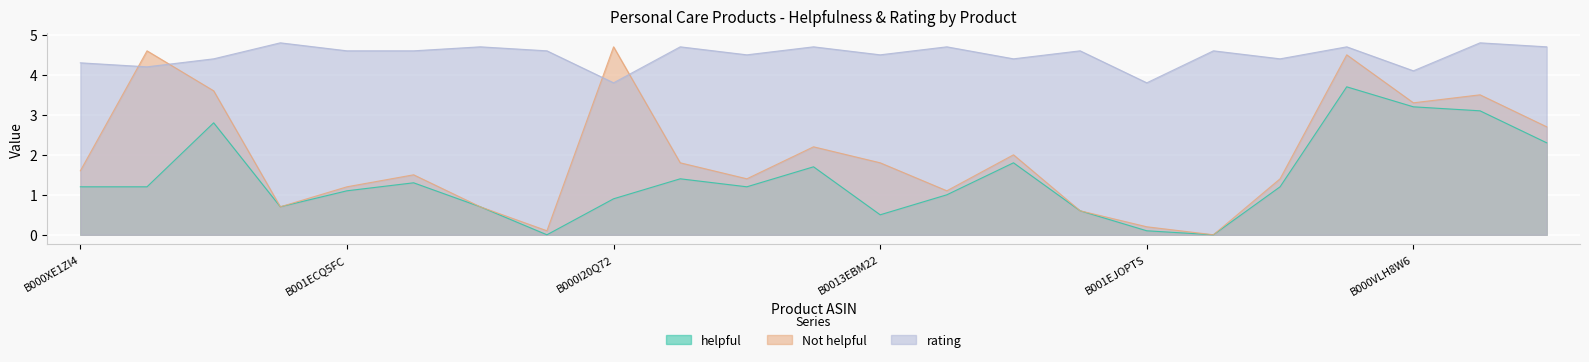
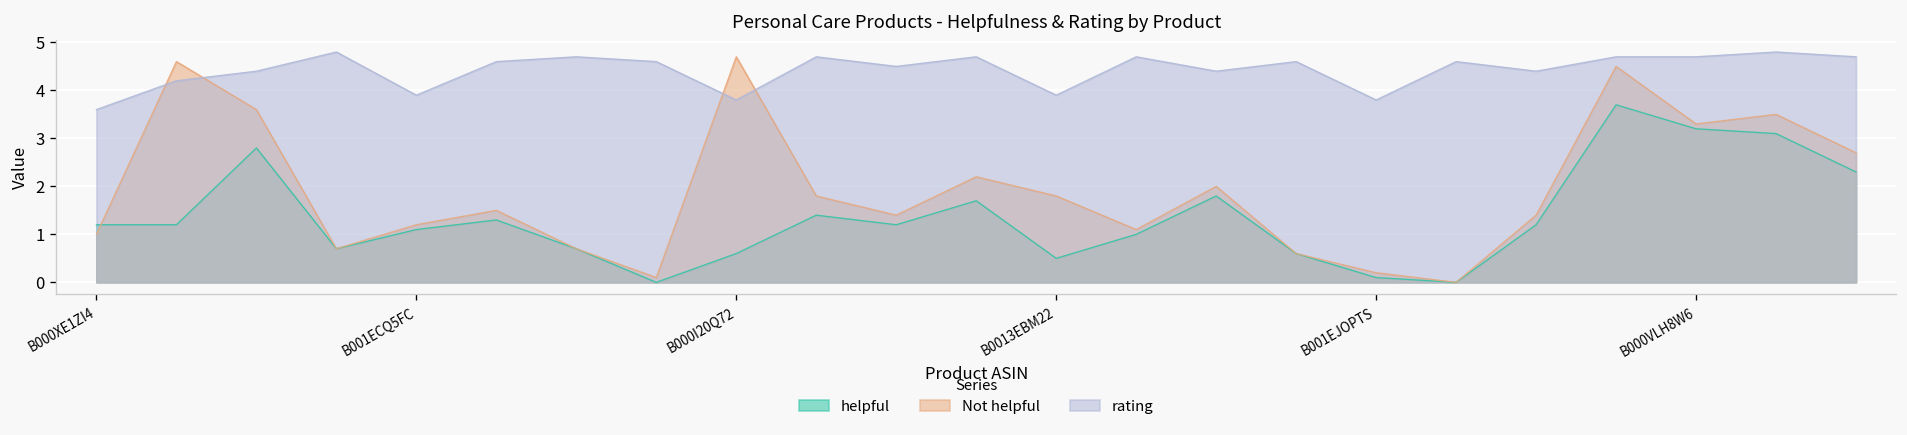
Not helpful, B000XE1ZI4: 1.6 -> 1.0
rating, B000XE1ZI4: 4.3 -> 3.6
rating, B001ECQ5FC: 4.6 -> 3.9
helpful, B000I20Q72: 0.9 -> 0.6
rating, B0013EBM22: 4.5 -> 3.9
rating, B000VLH8W6: 4.1 -> 4.7
